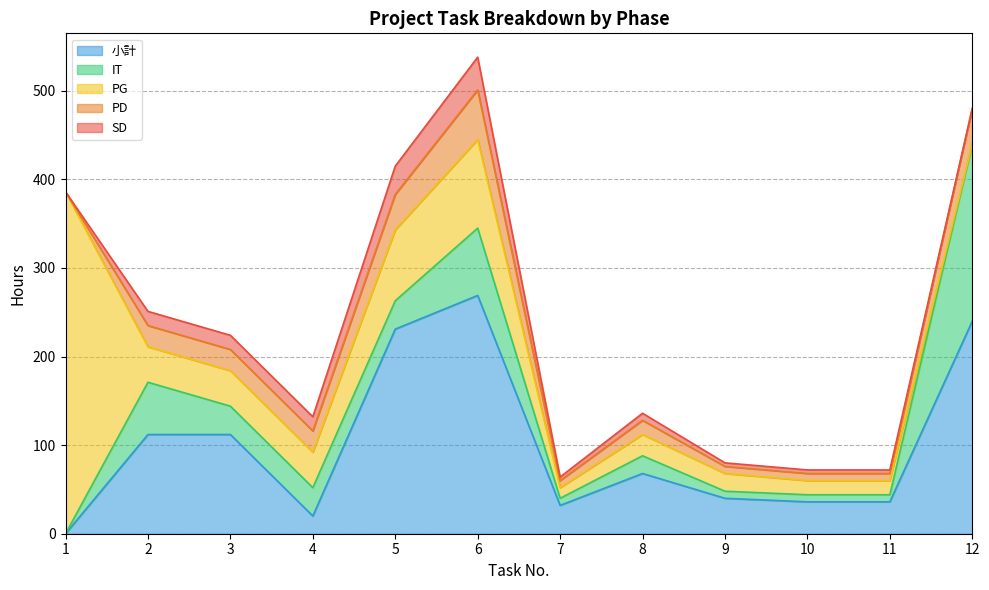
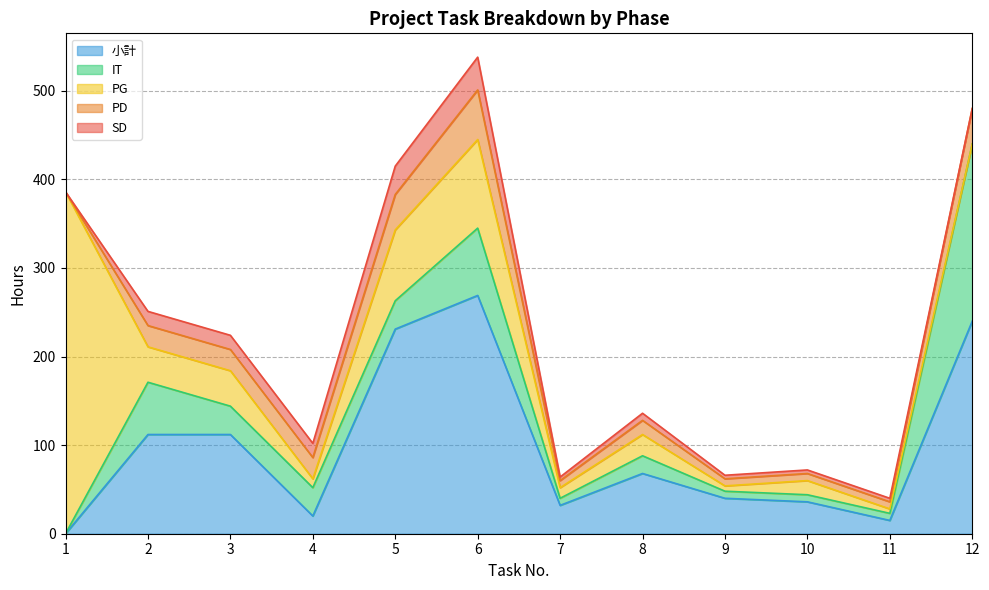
PG, 4: 40 -> 10
PG, 9: 20 -> 10
小計, 11: 40 -> 20
PG, 11: 20 -> 10
